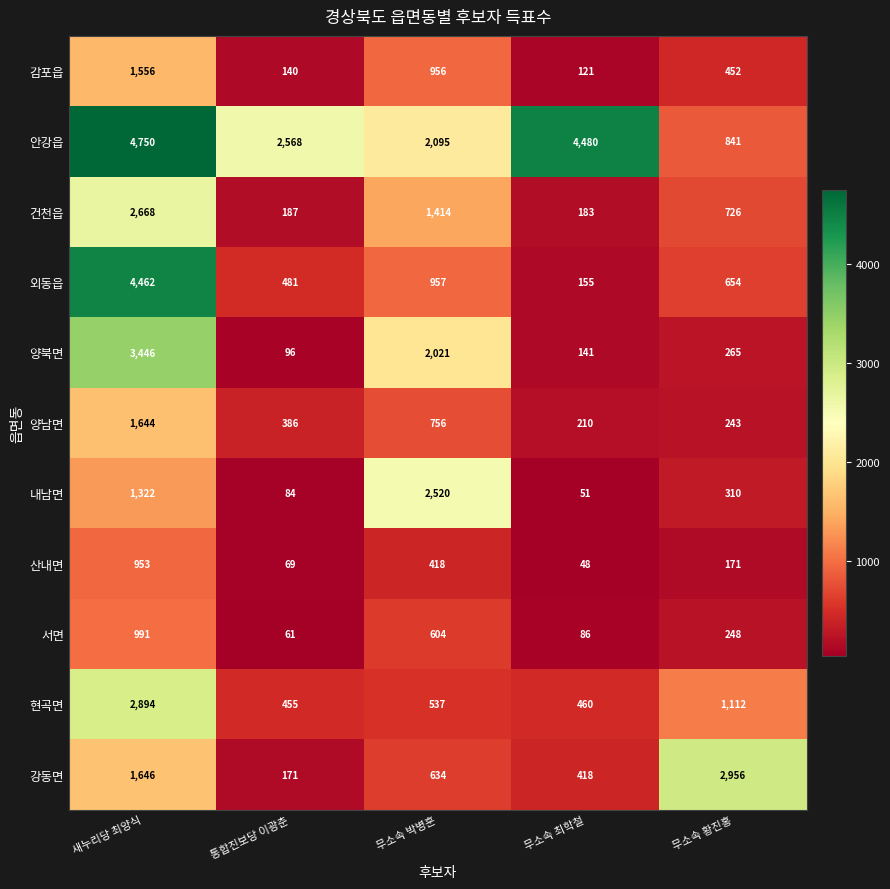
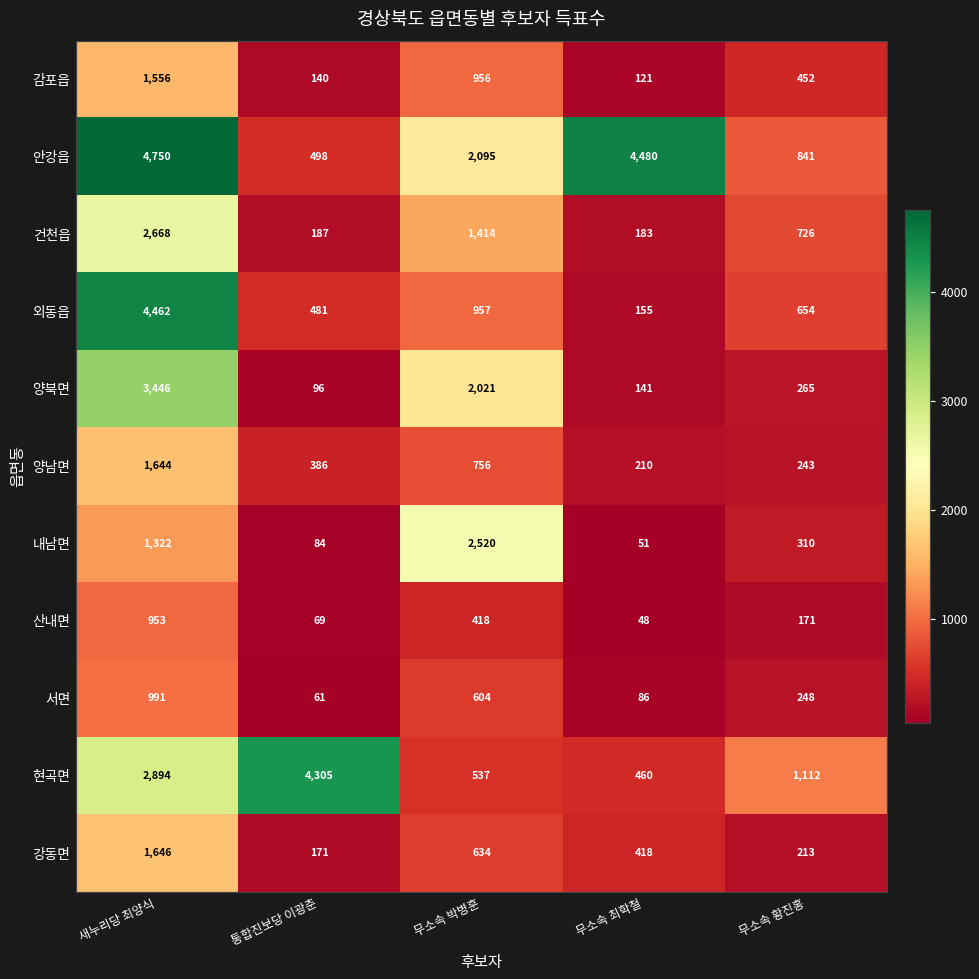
안강읍, 통합진보당 이광춘: 2,568 -> 498
현곡면, 통합진보당 이광춘: 455 -> 4,305
강동면, 무소속 황진홍: 2,956 -> 213
